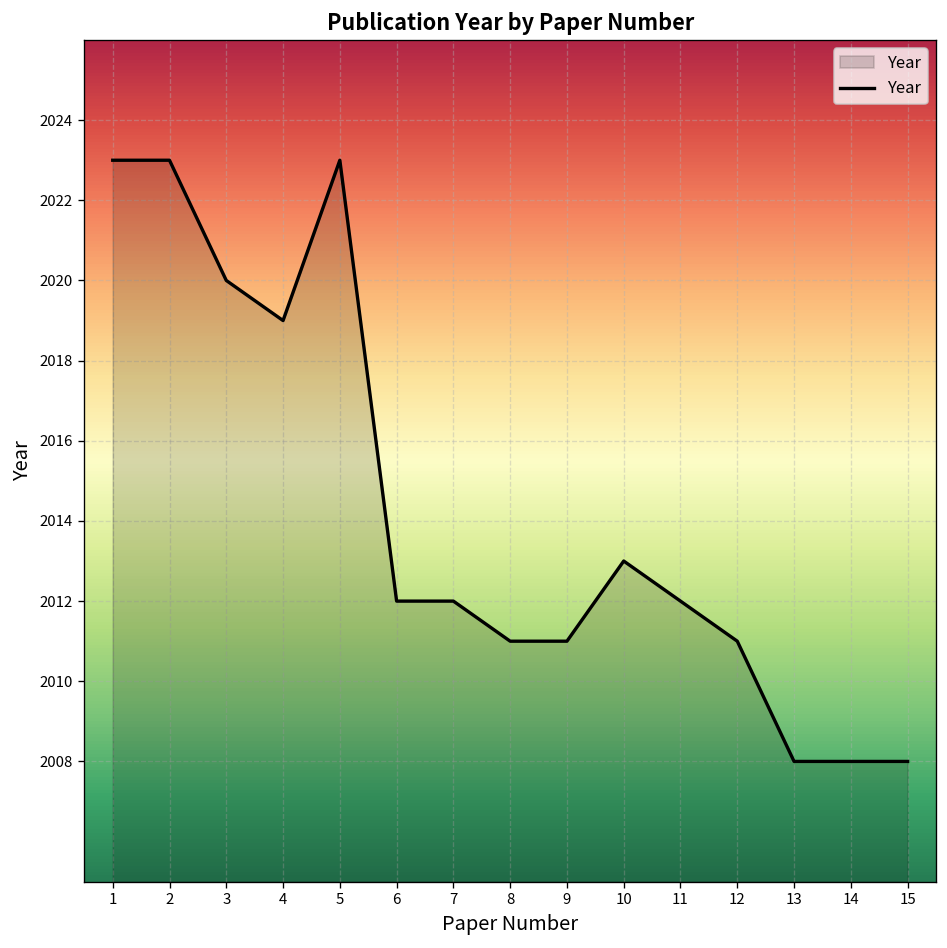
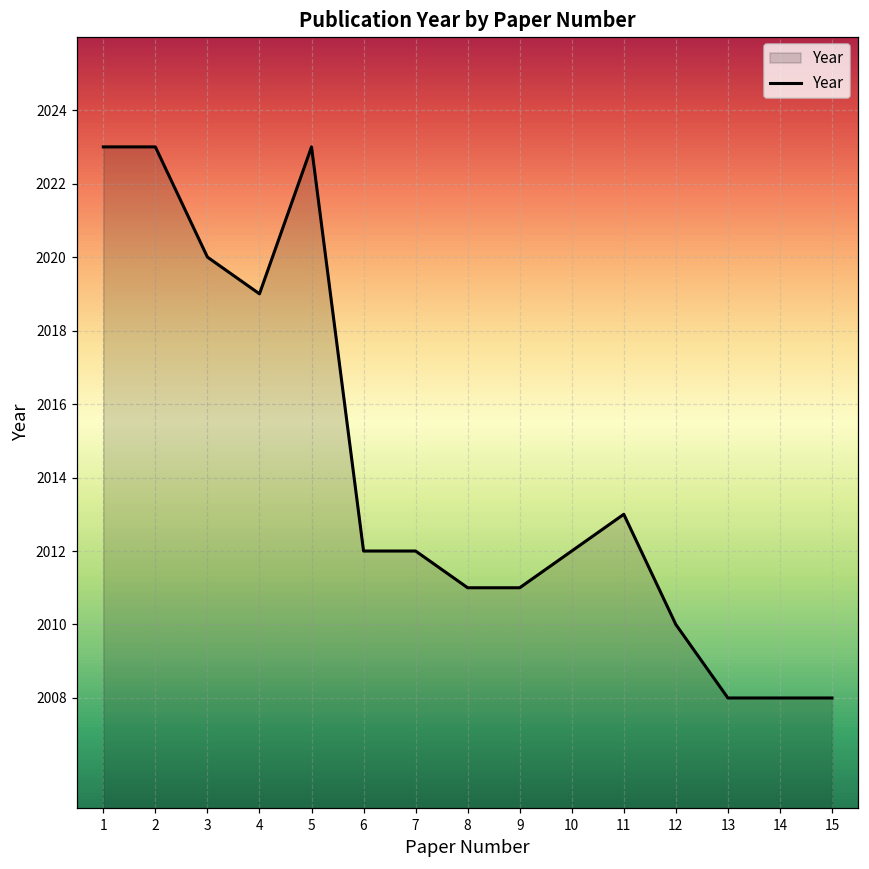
10: 2013 -> 2012
11: 2012 -> 2013
12: 2011 -> 2010
